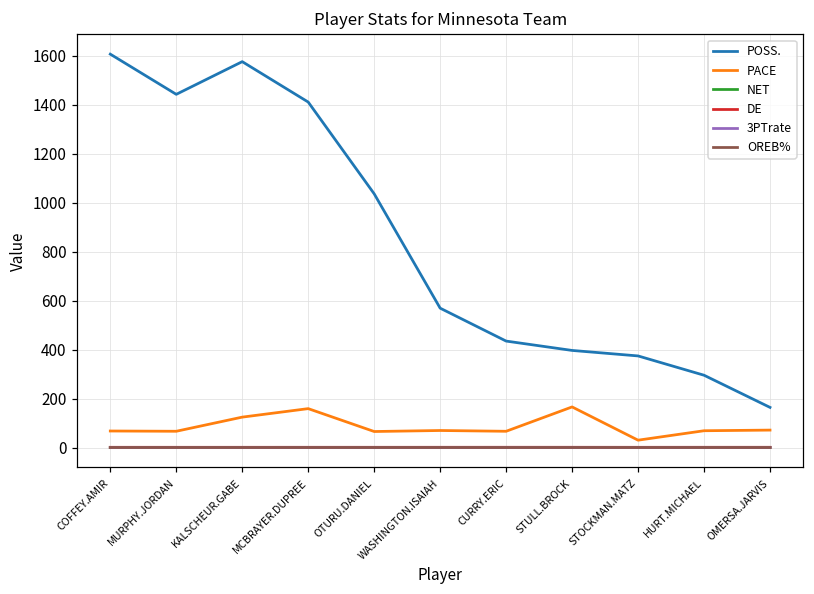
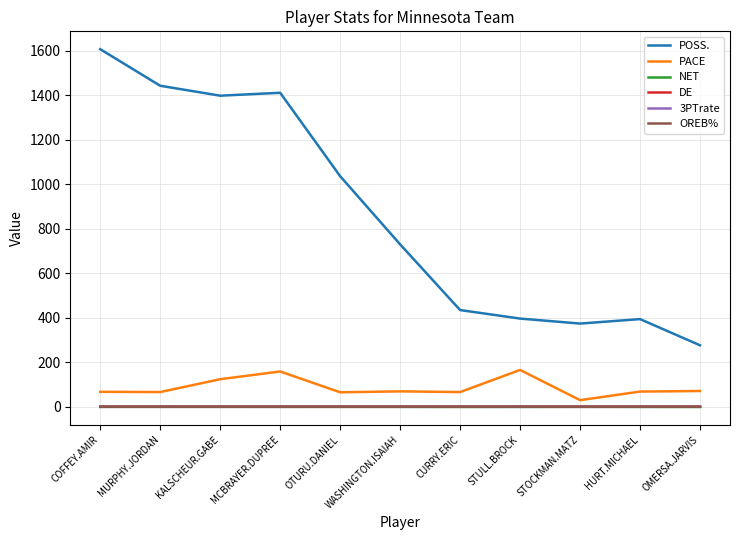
POSS., KALSCHEUR.GABE: 1580 -> 1400
POSS., WASHINGTON.ISAIAH: 570 -> 730
POSS., HURT.MICHAEL: 300 -> 390
POSS., OMERSA.JARVIS: 160 -> 280
